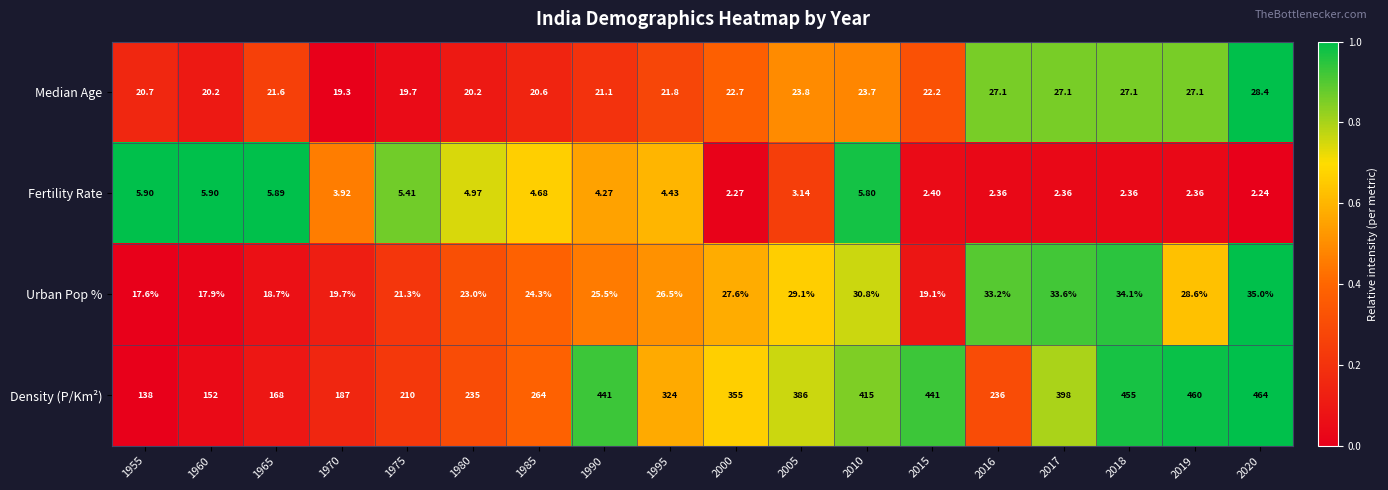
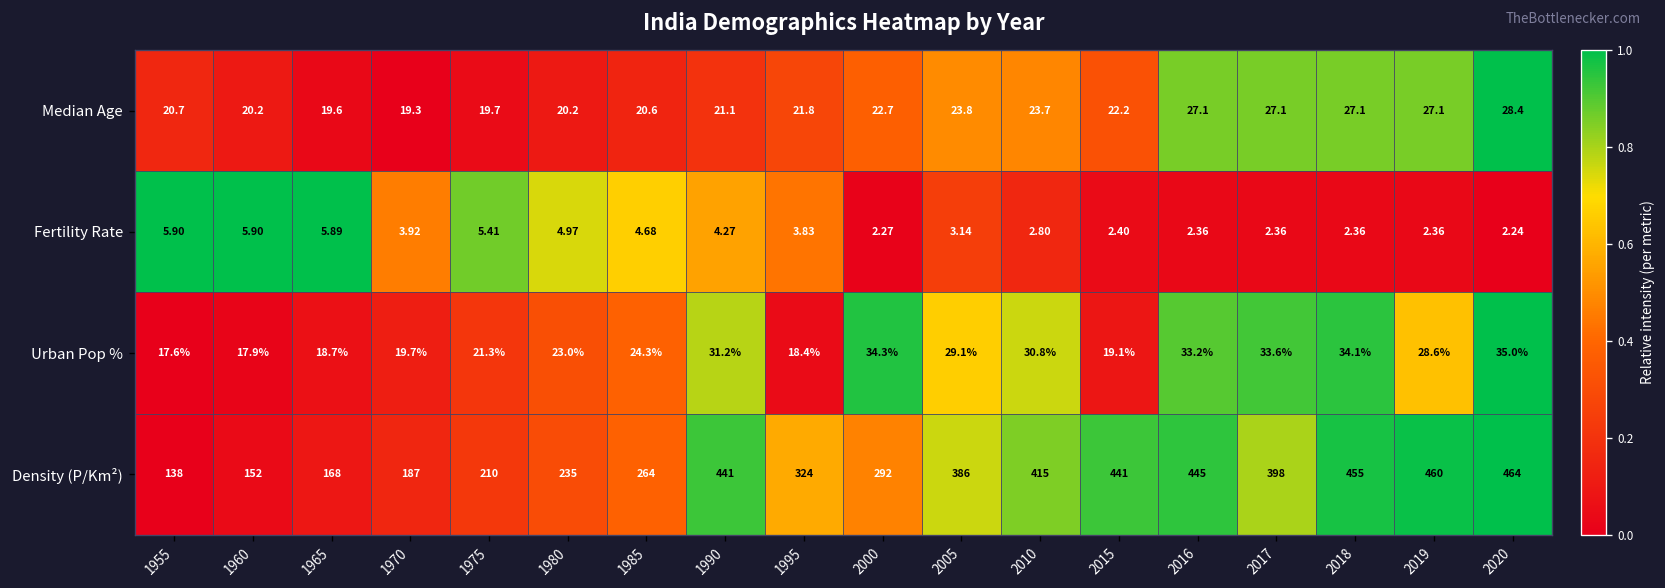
Median Age, 1965: 21.6 -> 19.6
Fertility Rate, 1995: 4.43 -> 3.83
Fertility Rate, 2010: 5.80 -> 2.80
Urban Pop %, 1990: 25.5% -> 31.2%
Urban Pop %, 1995: 26.5% -> 18.4%
Urban Pop %, 2000: 27.6% -> 34.3%
Density (P/Km²), 2000: 355 -> 292
Density (P/Km²), 2016: 236 -> 445
